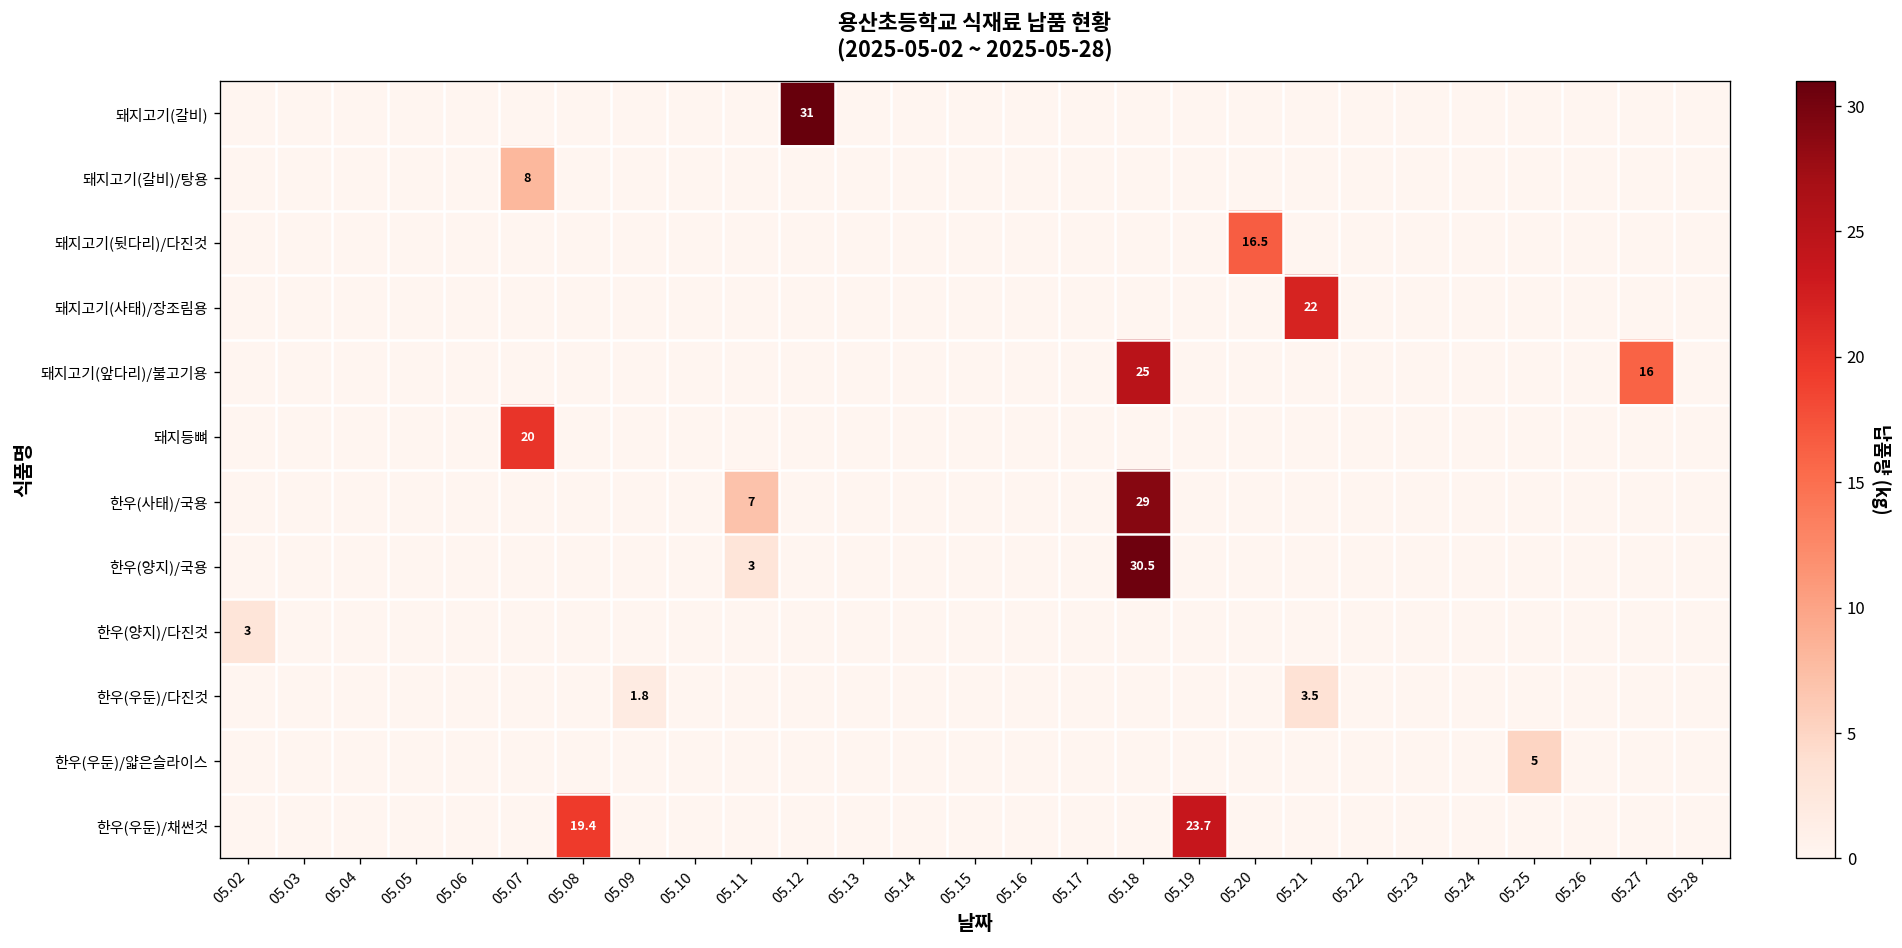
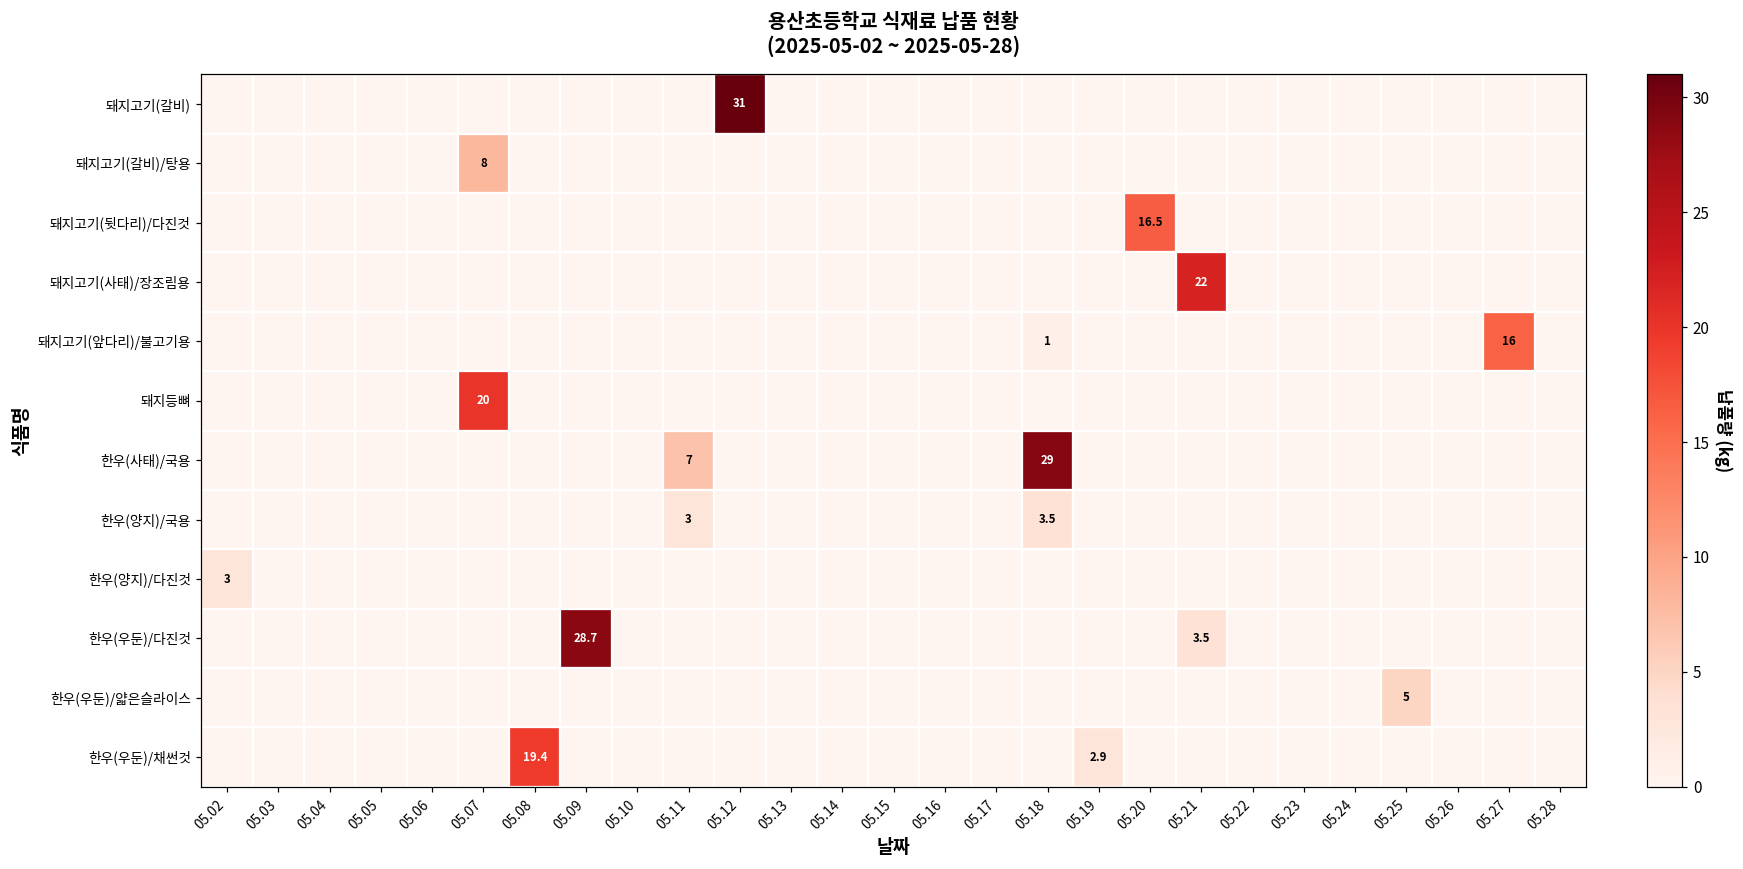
돼지고기(앞다리)/불고기용, 05.18: 25 -> 1
한우(양지)/국용, 05.18: 30.5 -> 3.5
한우(우둔)/다진것, 05.09: 1.8 -> 28.7
한우(우둔)/채썬것, 05.19: 23.7 -> 2.9
